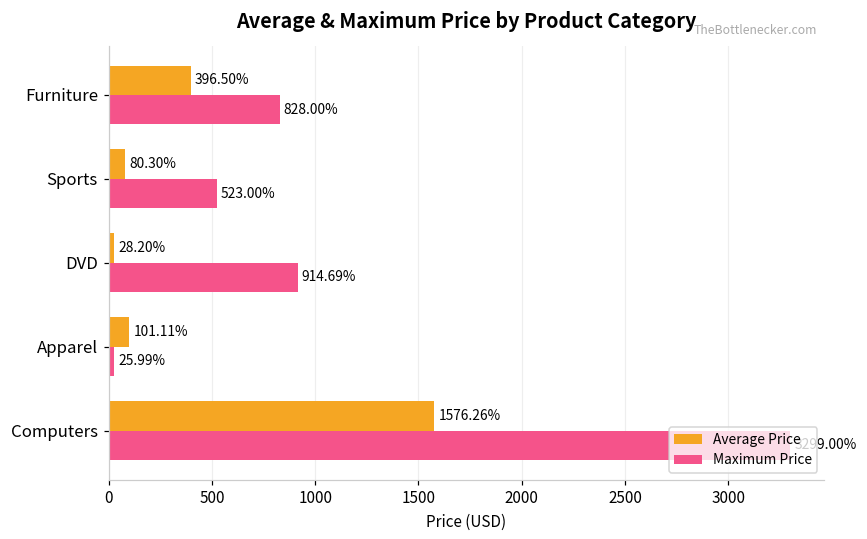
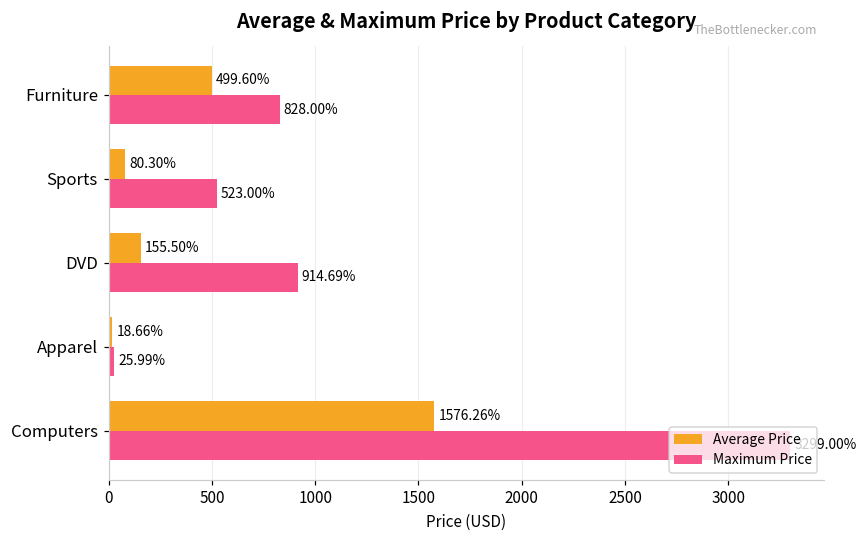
Average Price, Furniture: 396.50% -> 499.60%
Average Price, DVD: 28.20% -> 155.50%
Average Price, Apparel: 101.11% -> 18.66%
